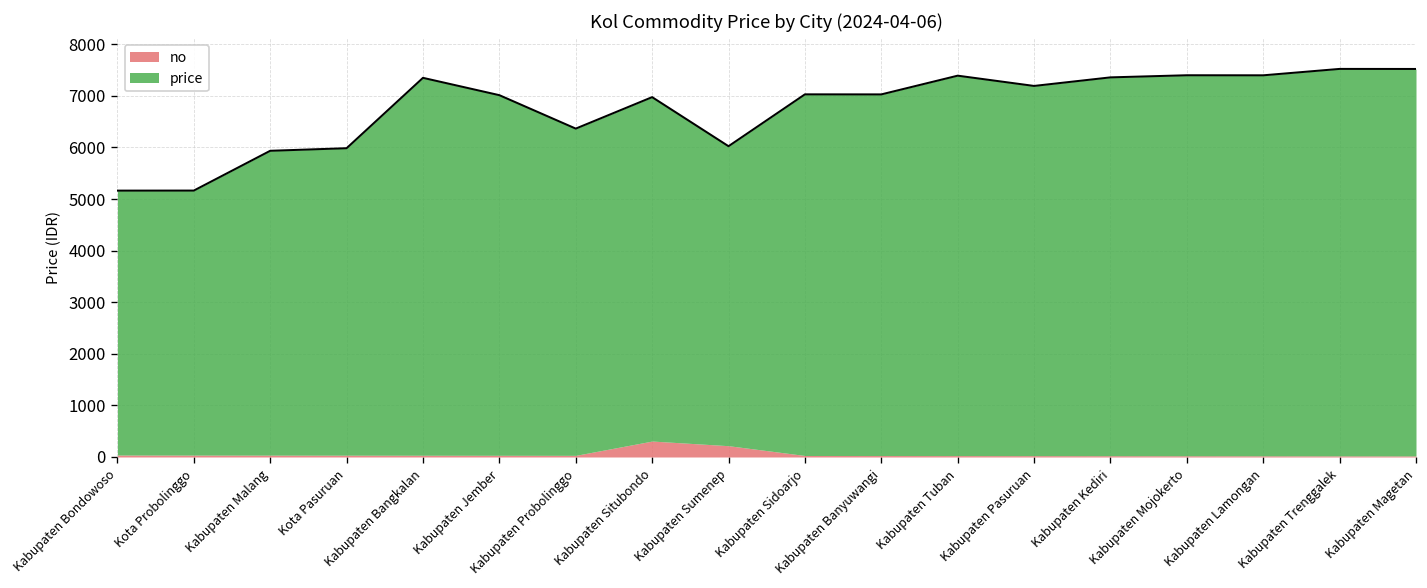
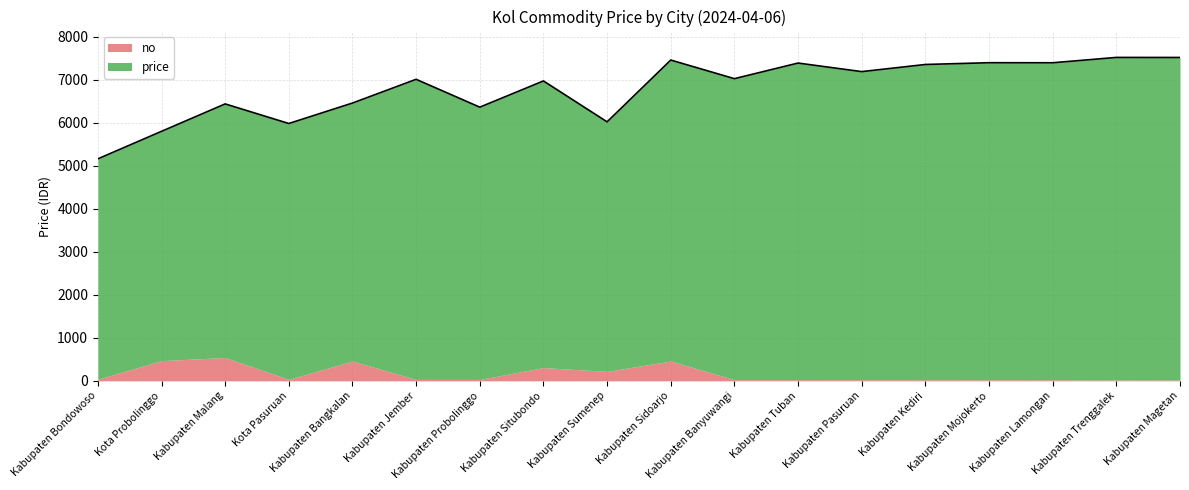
no, Kota Probolinggo: 0 -> 500
price, Kota Probolinggo: 5100 -> 5300
no, Kabupaten Malang: 0 -> 500
no, Kabupaten Bangkalan: 0 -> 500
price, Kabupaten Bangkalan: 7300 -> 6000
no, Kabupaten Sidoarjo: 0 -> 500
